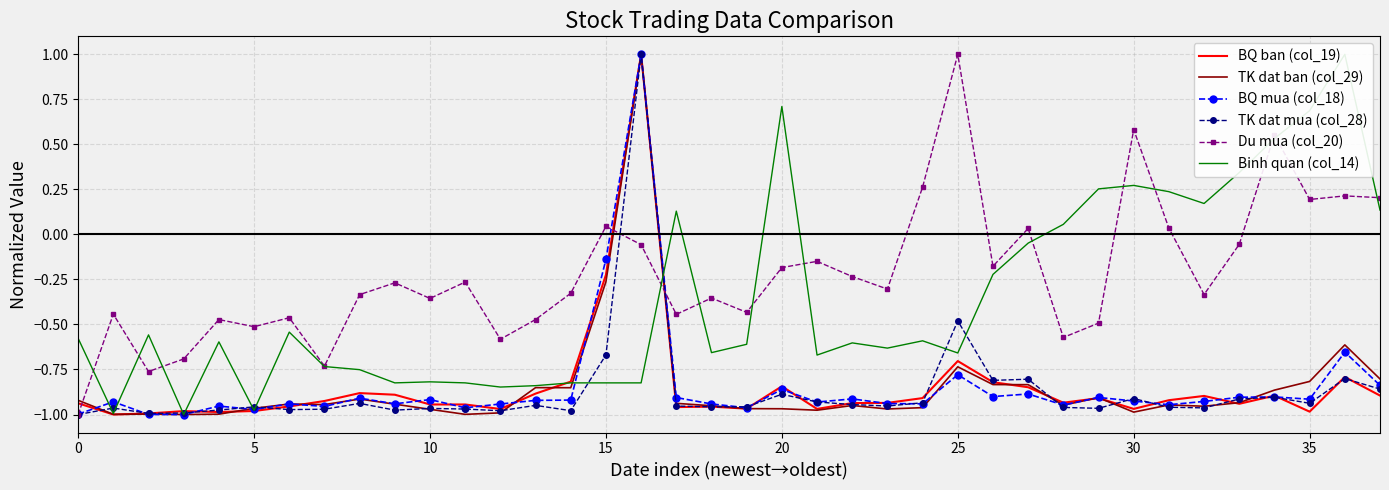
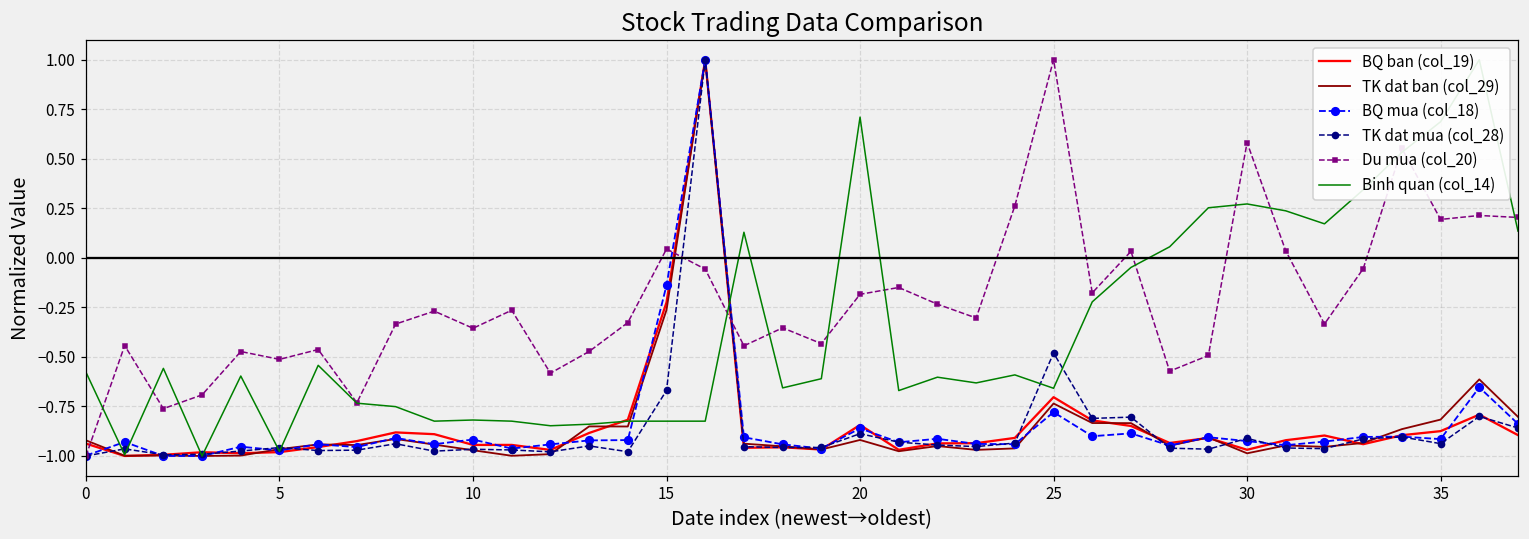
TK dat ban (col_29), 20: -0.97 -> -0.92
BQ ban (col_19), 35: -0.98 -> -0.87
